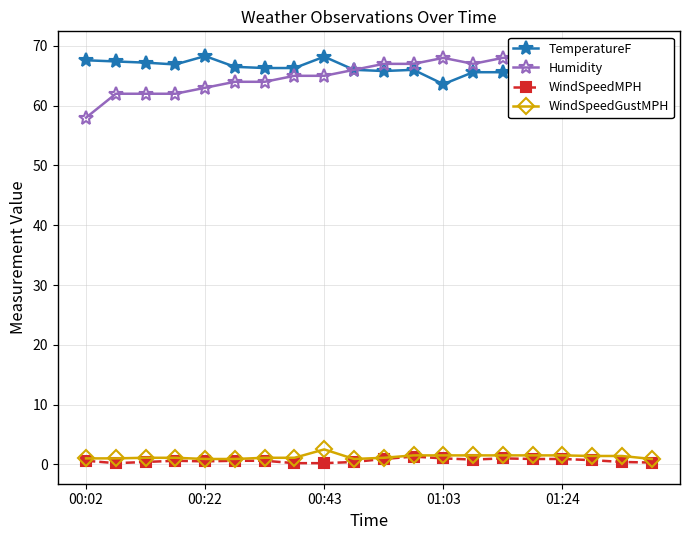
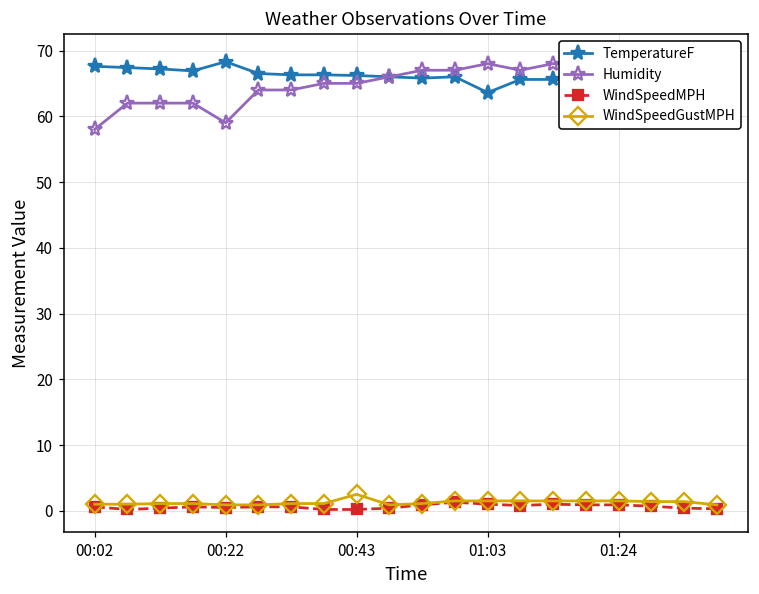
Humidity, 00:22: 63 -> 59
TemperatureF, 00:43: 68 -> 66
